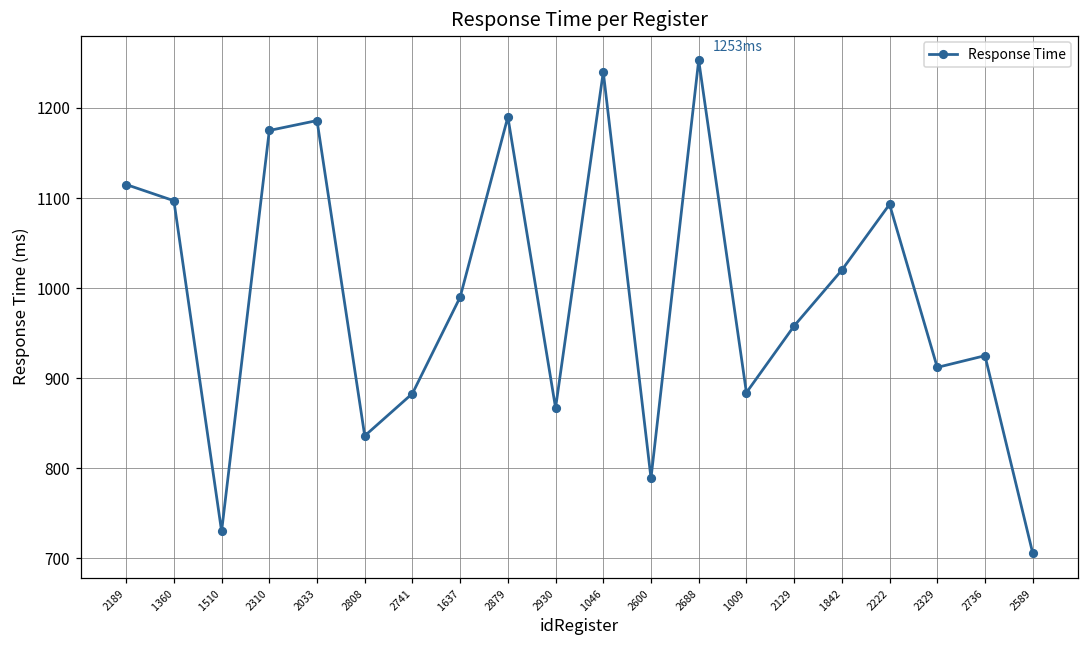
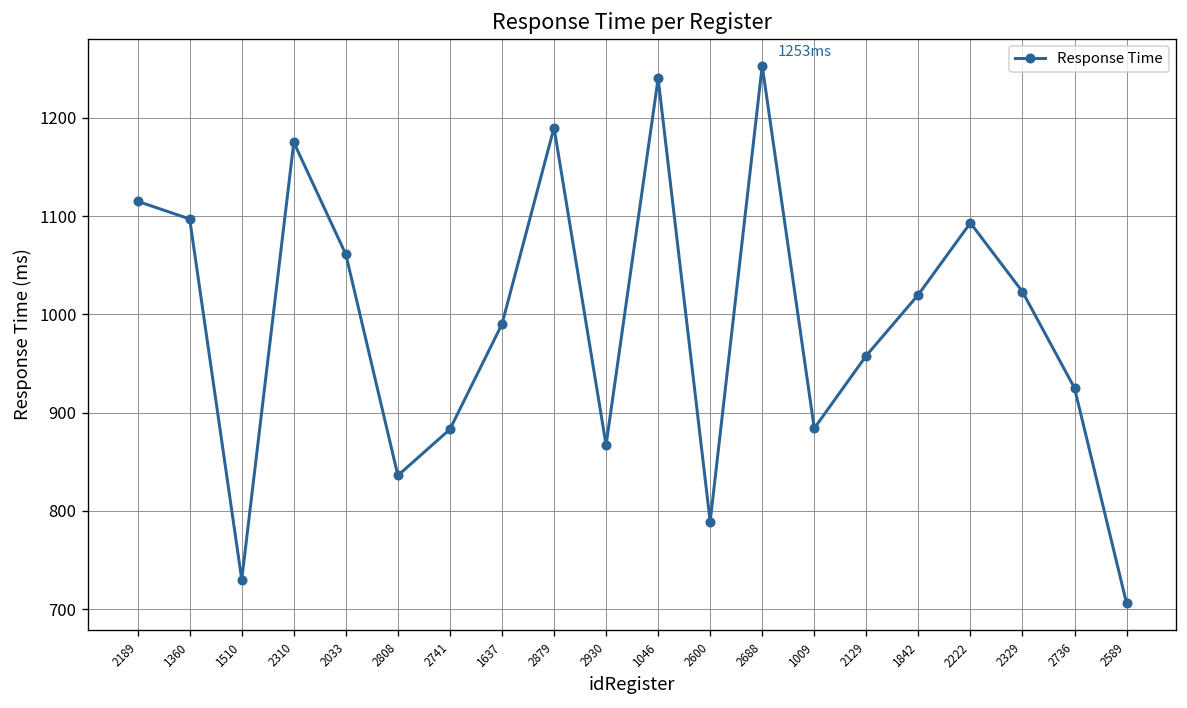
2033: 1190 -> 1060
2329: 910 -> 1020
